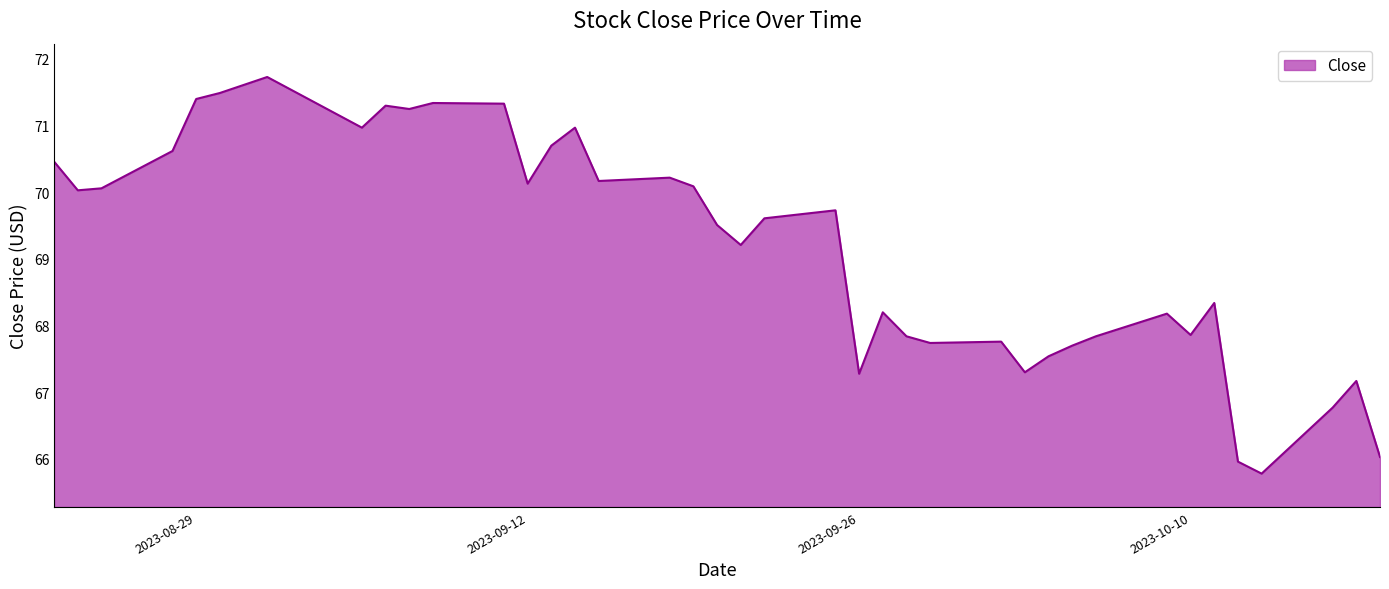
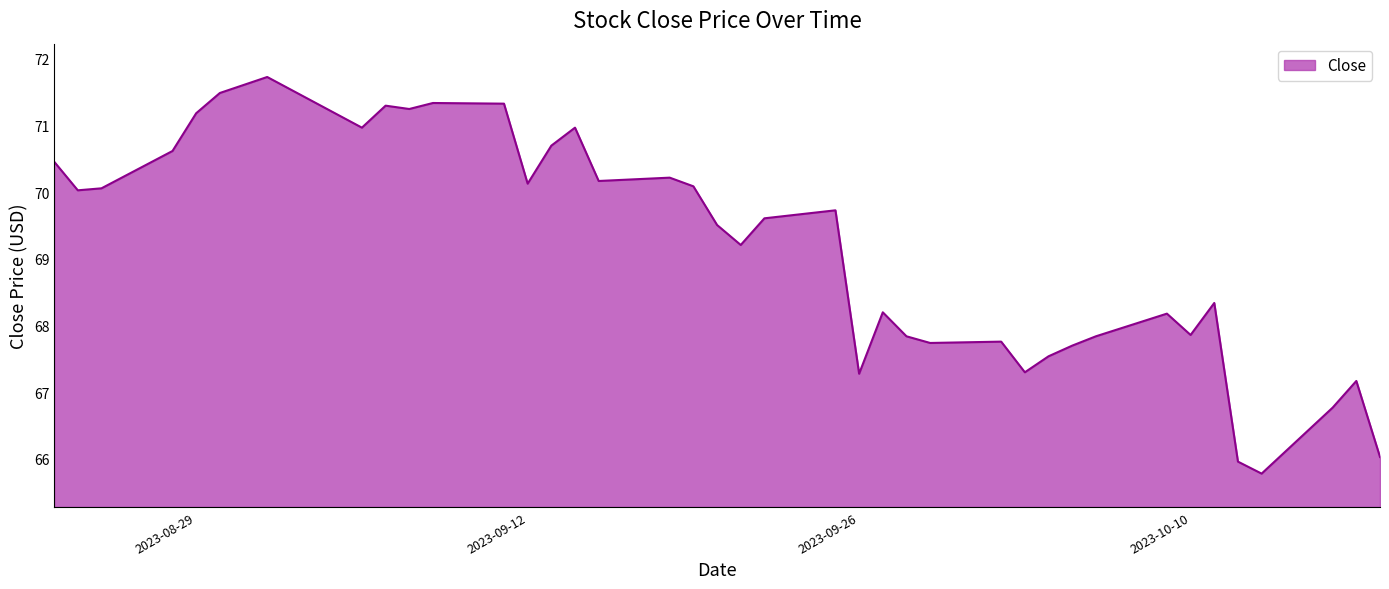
2023-08-29: 71.4 -> 71.2
